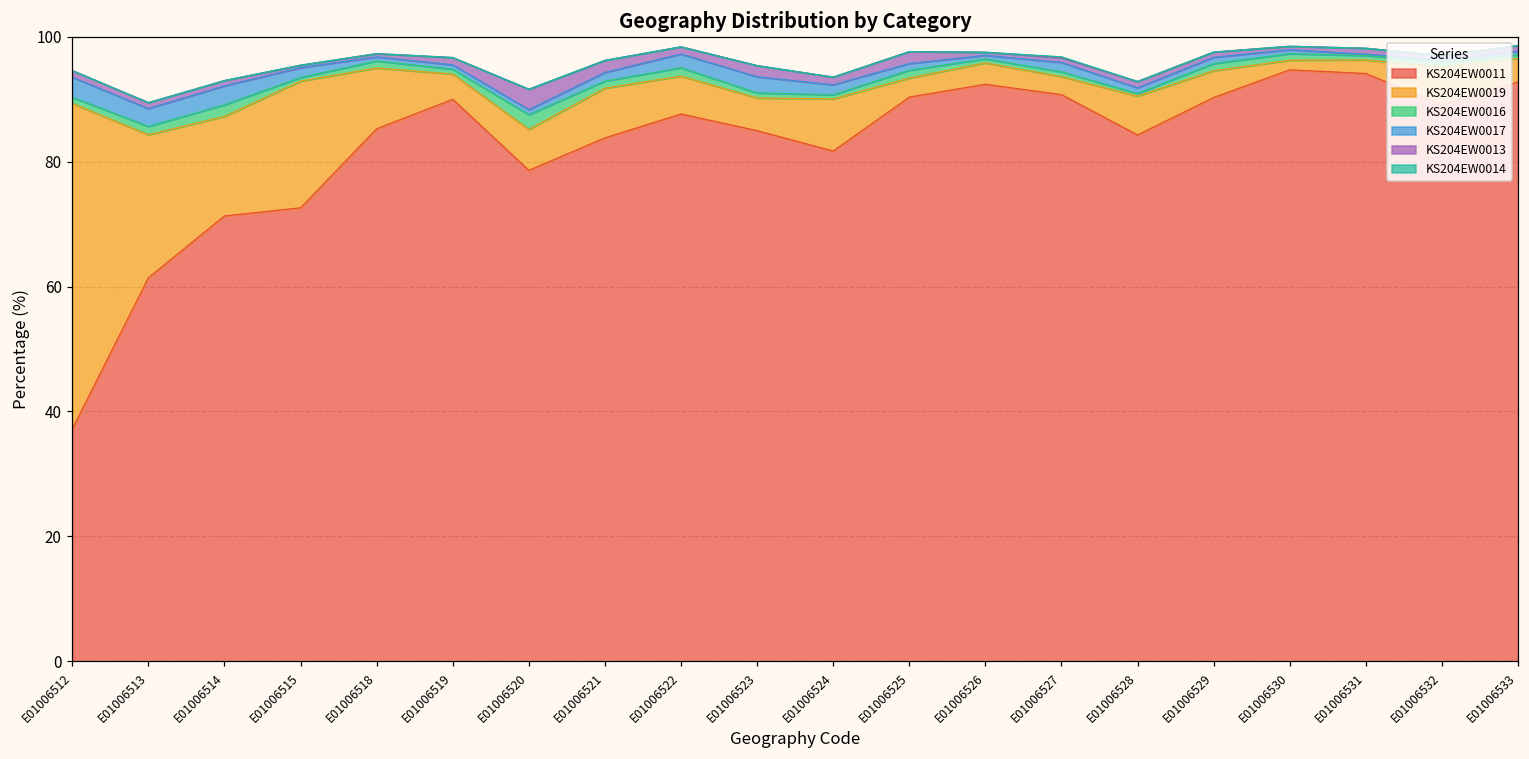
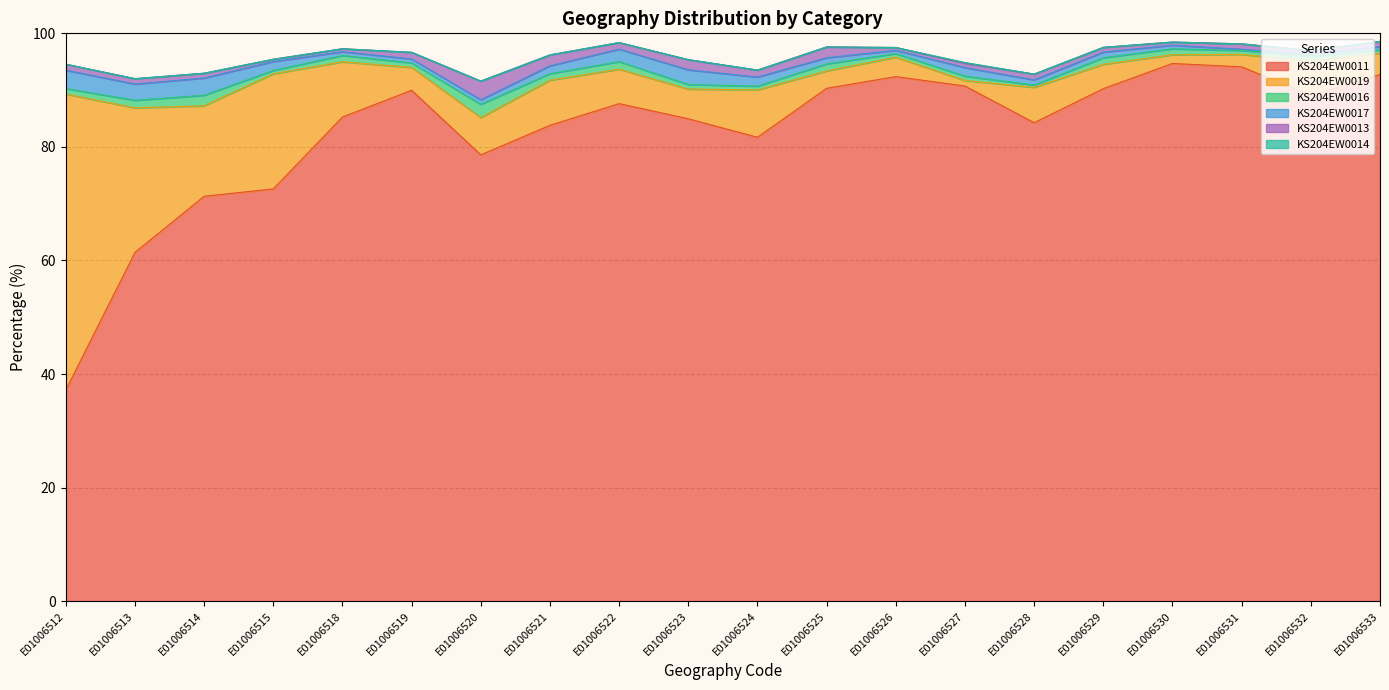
KS204EW0019, E01006513: 23 -> 25
KS204EW0019, E01006527: 3 -> 1
